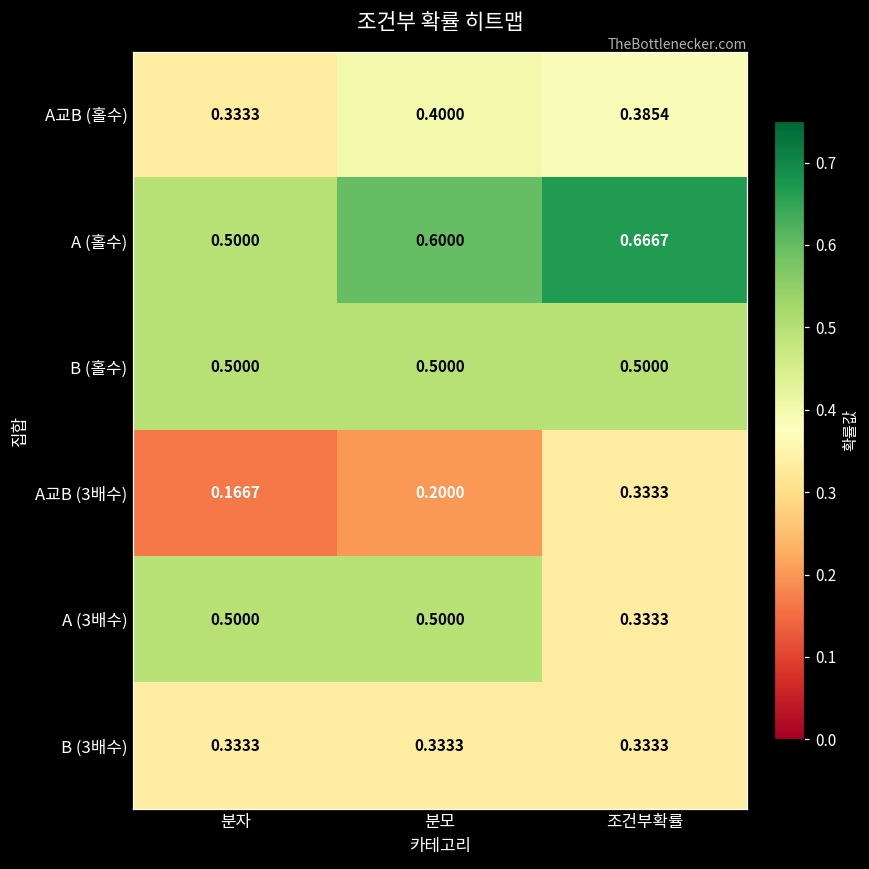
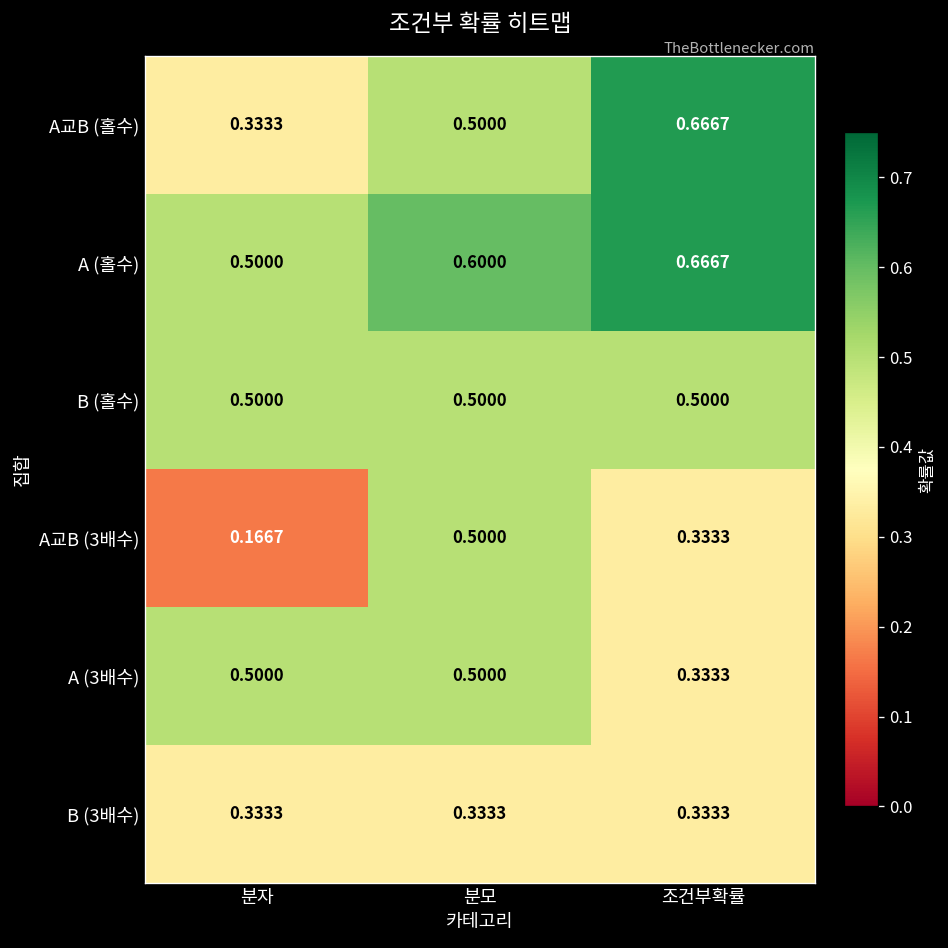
A교B (홀수), 분모: 0.4000 -> 0.5000
A교B (홀수), 조건부확률: 0.3854 -> 0.6667
A교B (3배수), 분모: 0.2000 -> 0.5000
